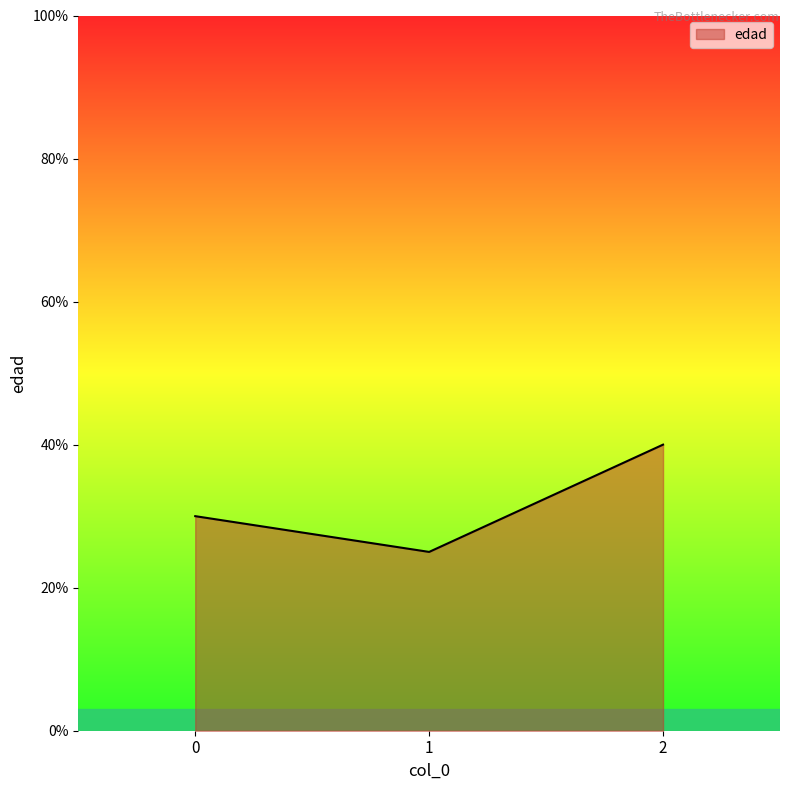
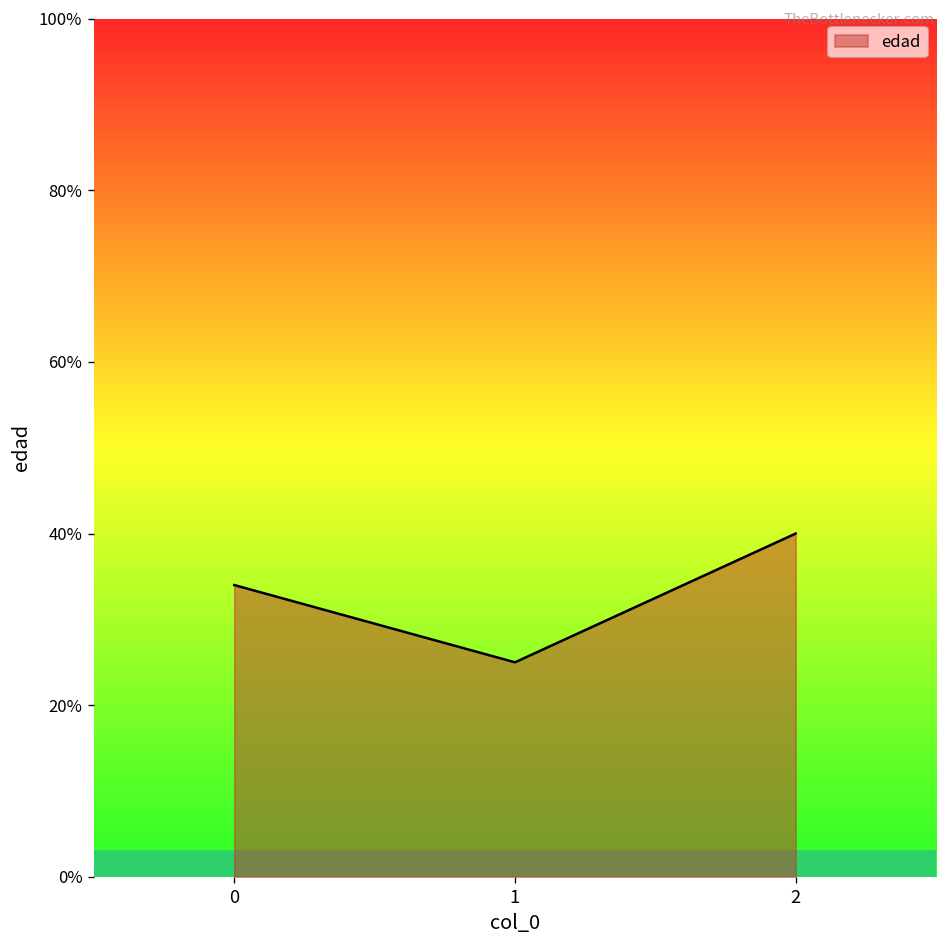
0: 30% -> 34%
